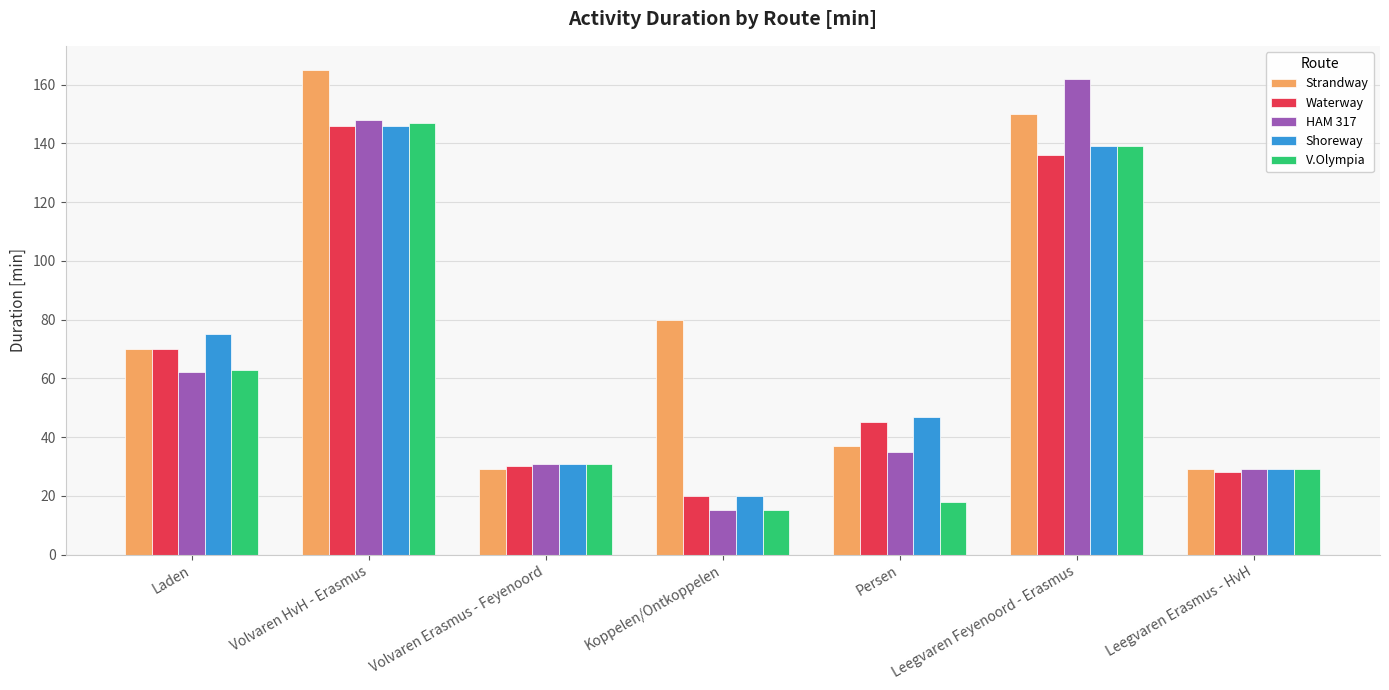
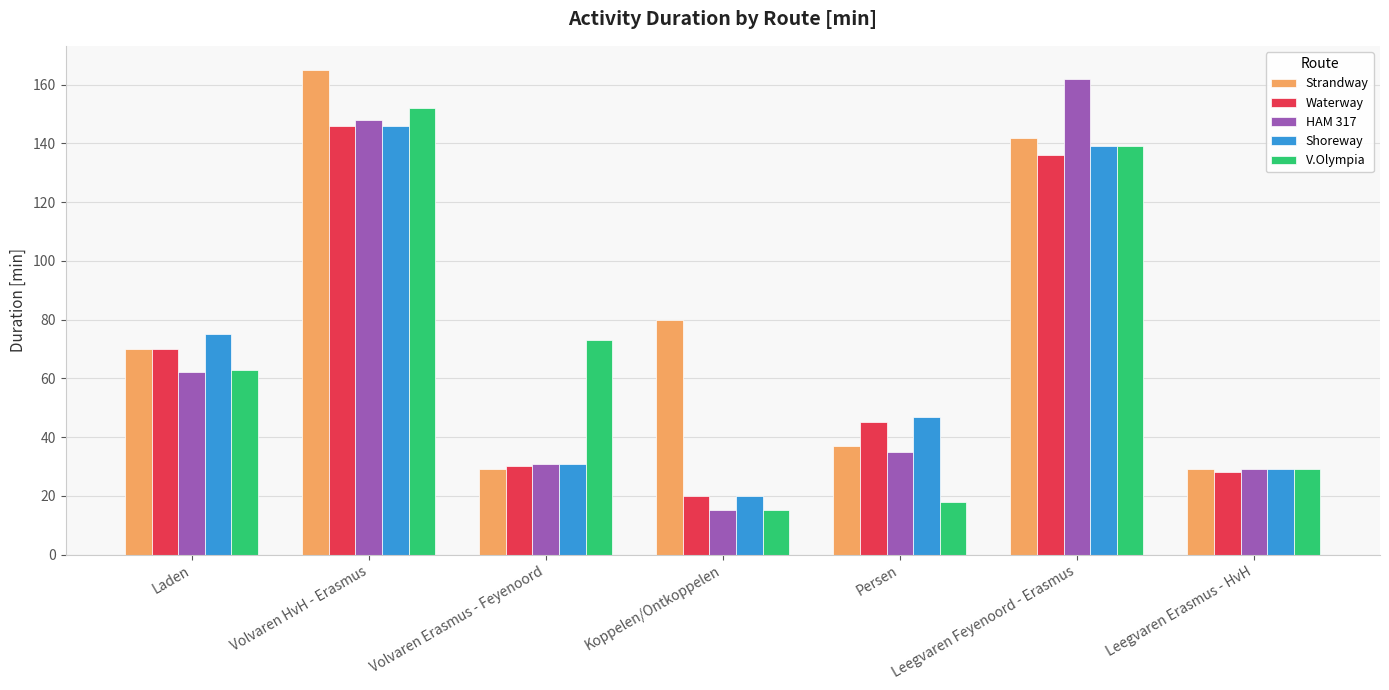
V.Olympia, Volvaren HvH - Erasmus: 147 -> 152
V.Olympia, Volvaren Erasmus - Feyenoord: 31 -> 73
Strandway, Leegvaren Feyenoord - Erasmus: 150 -> 142
